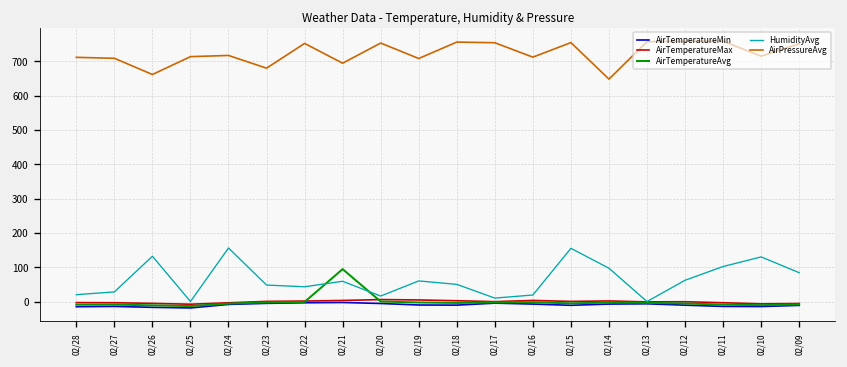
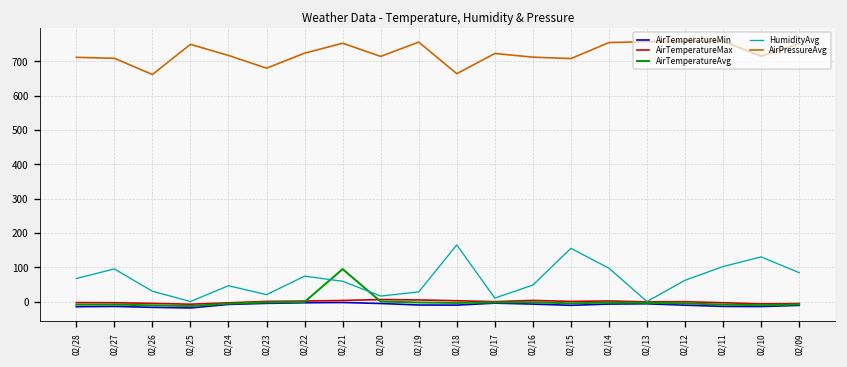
HumidityAvg, 02/28: 20 -> 70
HumidityAvg, 02/27: 30 -> 100
HumidityAvg, 02/26: 130 -> 30
AirPressureAvg, 02/25: 710 -> 750
HumidityAvg, 02/24: 160 -> 50
HumidityAvg, 02/23: 50 -> 20
HumidityAvg, 02/22: 40 -> 70
AirPressureAvg, 02/22: 750 -> 720
AirPressureAvg, 02/21: 690 -> 750
AirPressureAvg, 02/20: 750 -> 710
HumidityAvg, 02/19: 60 -> 30
AirPressureAvg, 02/19: 710 -> 760
HumidityAvg, 02/18: 50 -> 170
AirPressureAvg, 02/18: 760 -> 660
AirPressureAvg, 02/17: 750 -> 720
HumidityAvg, 02/16: 20 -> 50
AirPressureAvg, 02/15: 750 -> 710
AirPressureAvg, 02/14: 650 -> 750
